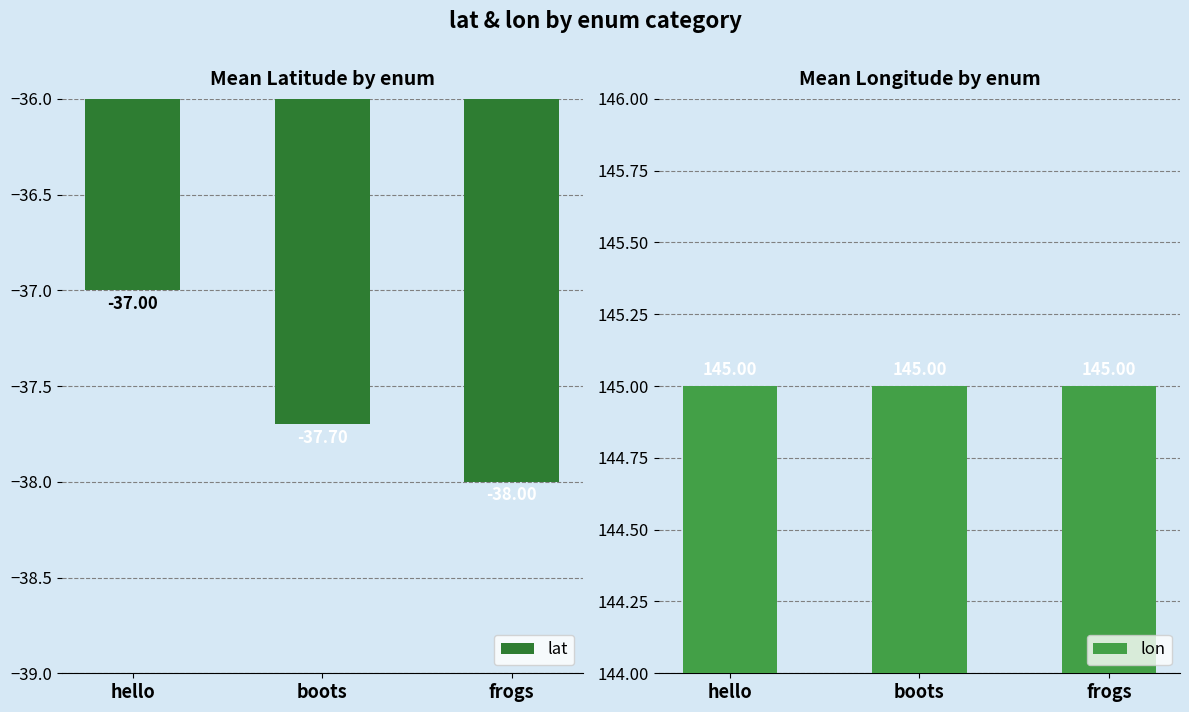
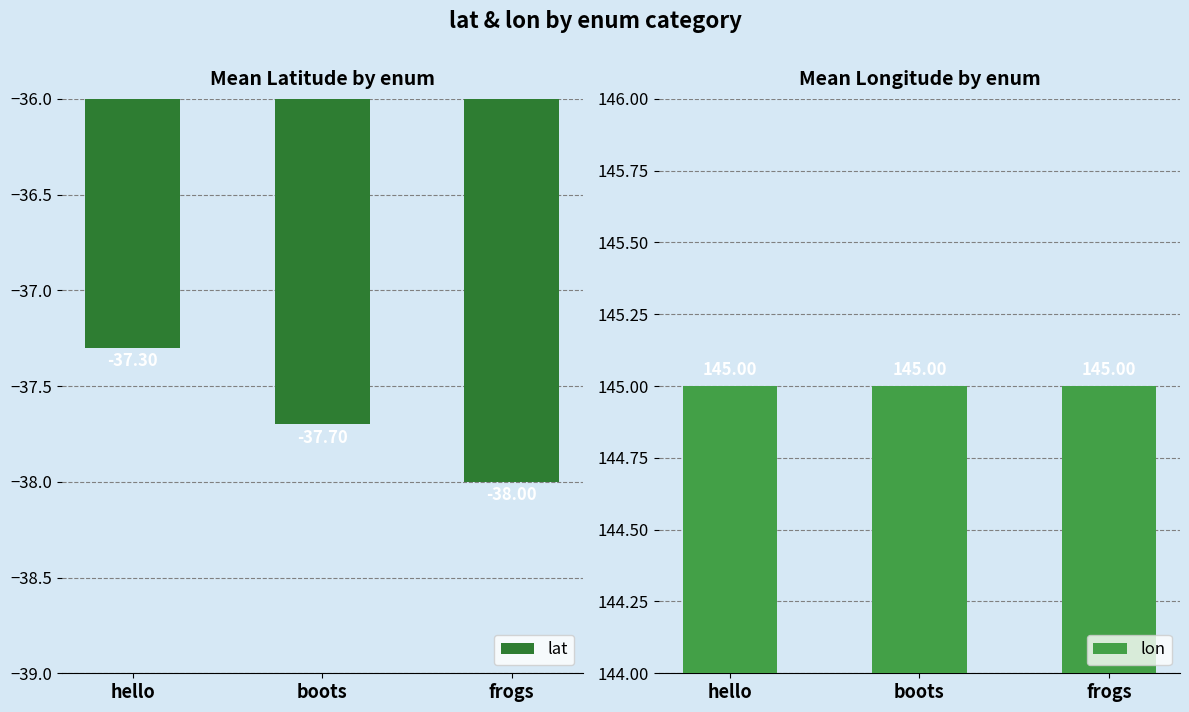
Mean Latitude by enum, hello: -37.0 -> -37.3
